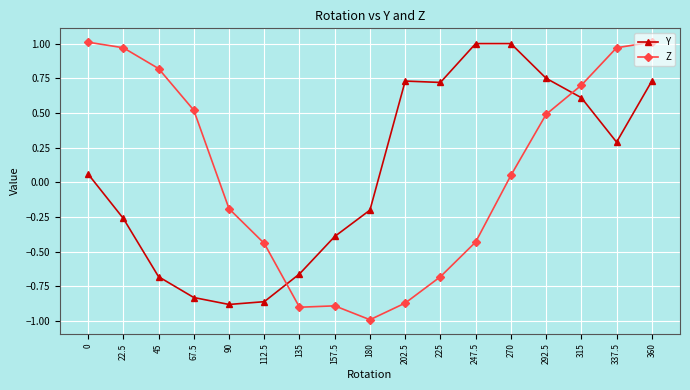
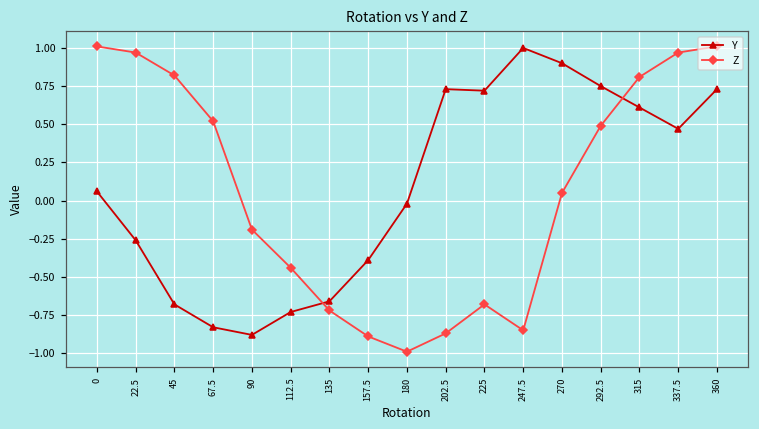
Y, 112.5: -0.86 -> -0.73
Z, 135: -0.90 -> -0.72
Y, 180: -0.20 -> -0.02
Z, 247.5: -0.43 -> -0.85
Y, 270: 1.0 -> 0.9
Z, 315: 0.70 -> 0.81
Y, 337.5: 0.29 -> 0.47
